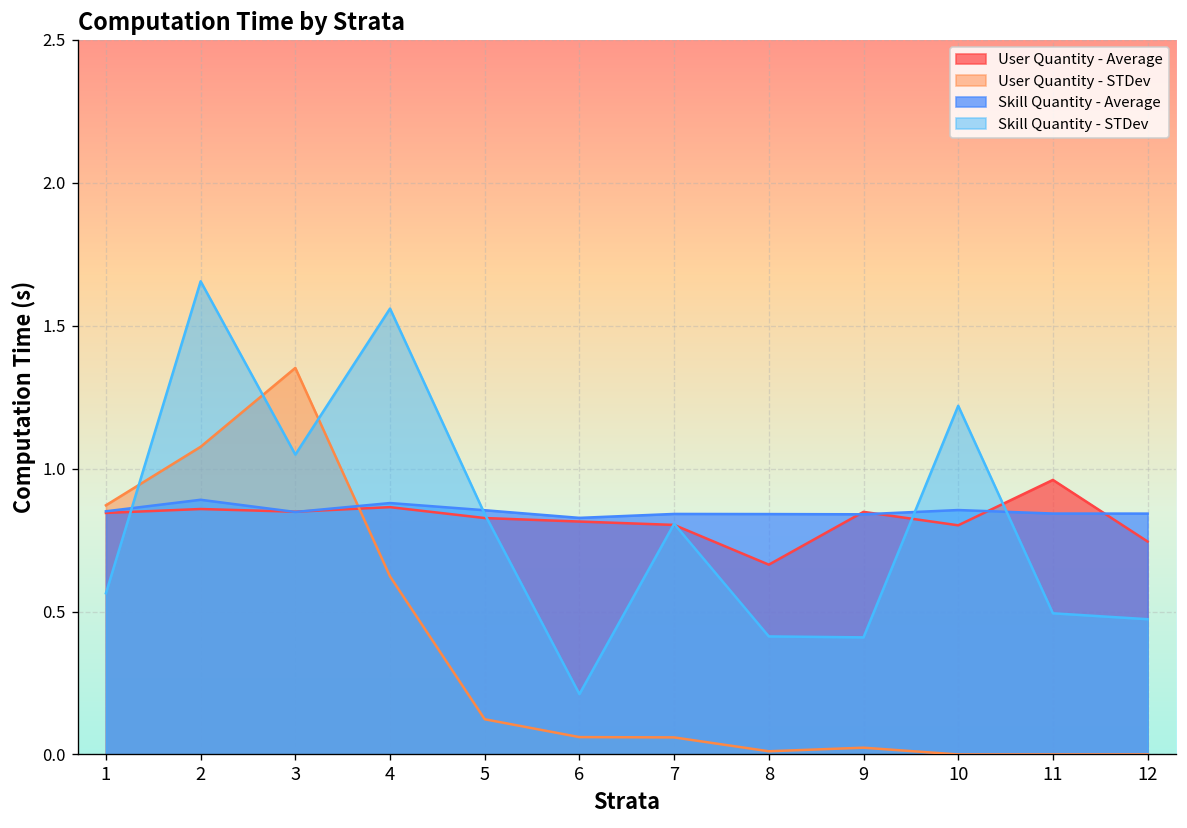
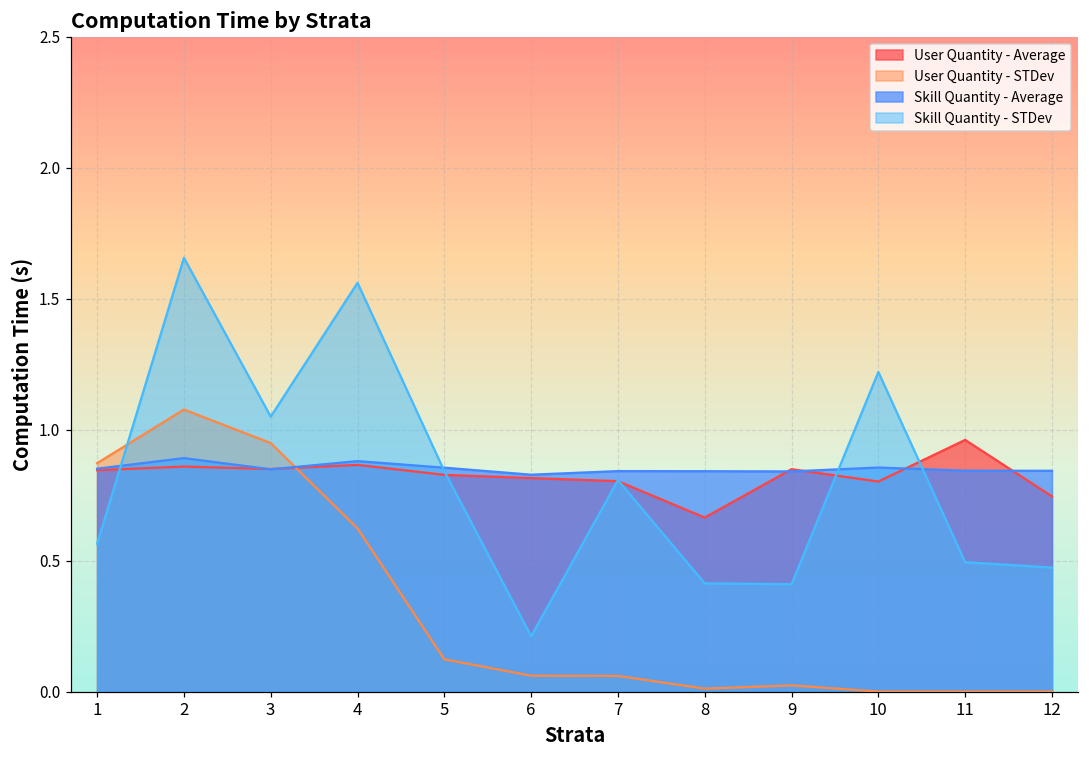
User Quantity - STDev, 3: 1.35 -> 0.95
